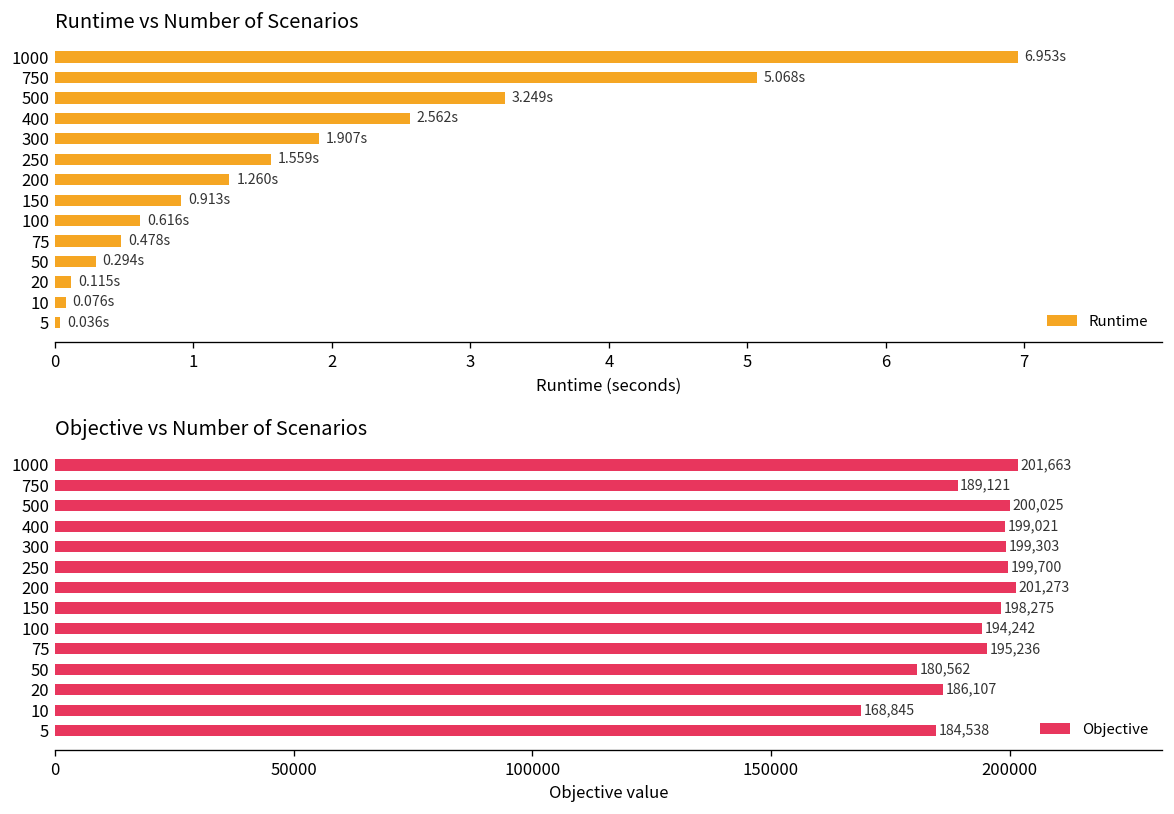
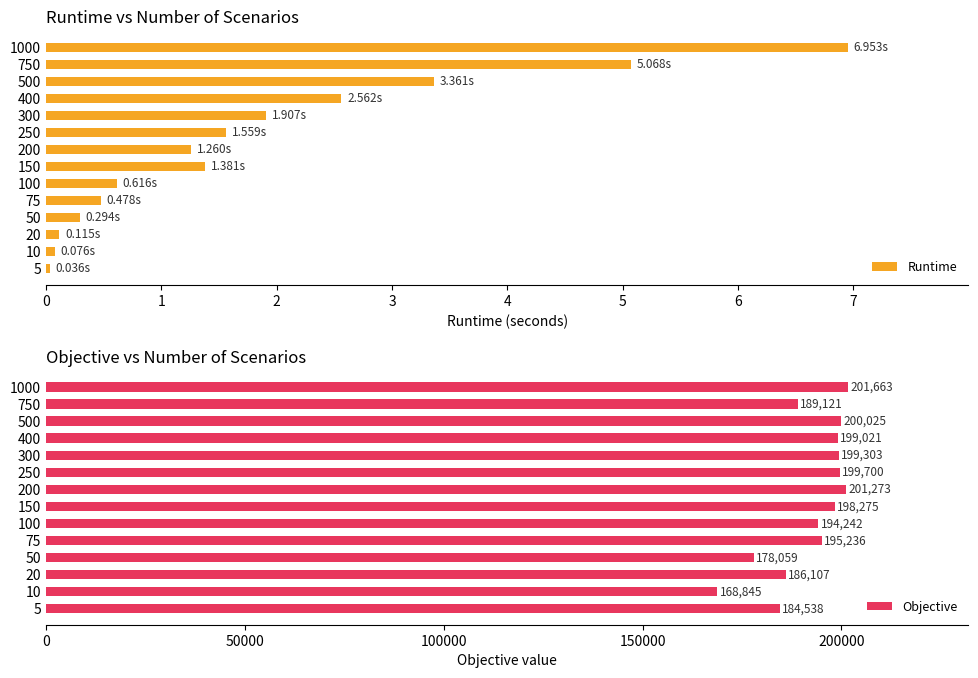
Runtime vs Number of Scenarios, 500: 3.249s -> 3.361s
Runtime vs Number of Scenarios, 150: 0.913s -> 1.381s
Objective vs Number of Scenarios, 50: 180,562 -> 178,059
